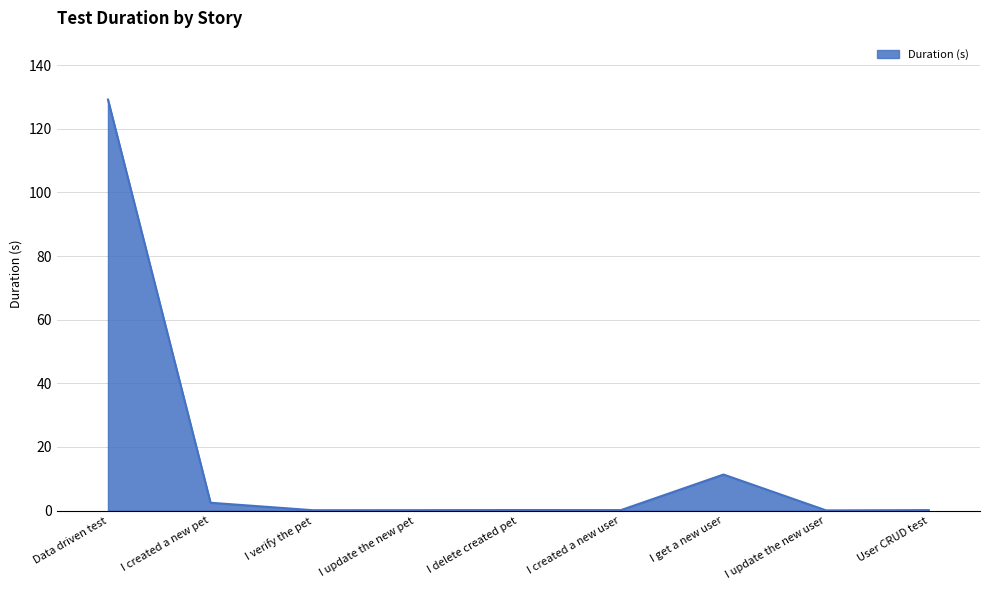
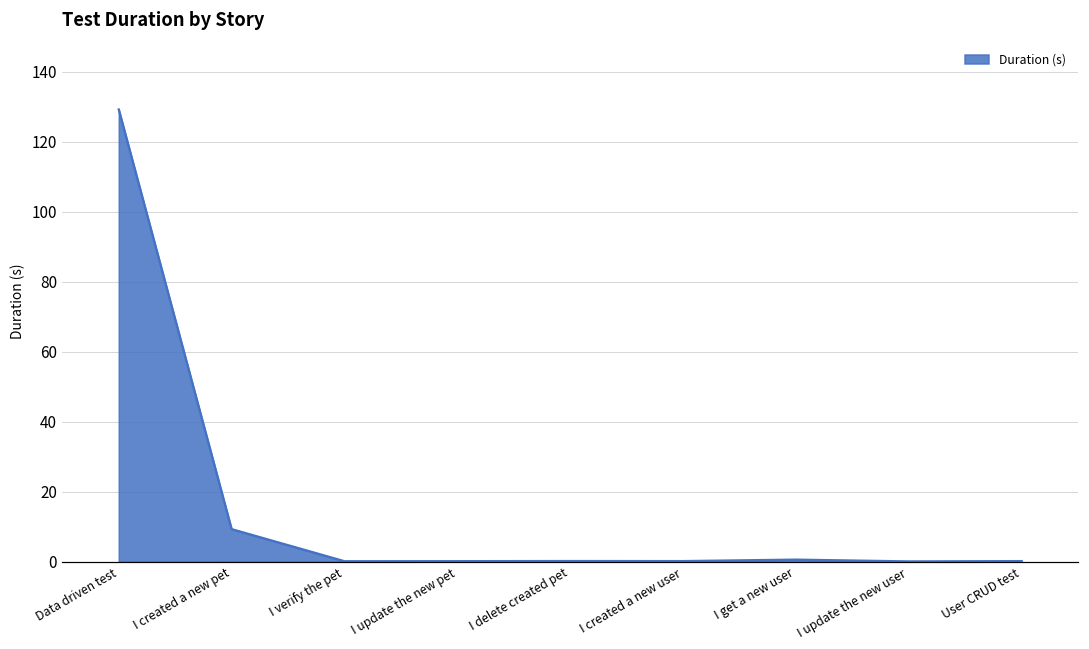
I created a new pet: 2 -> 9
I get a new user: 11 -> 1
